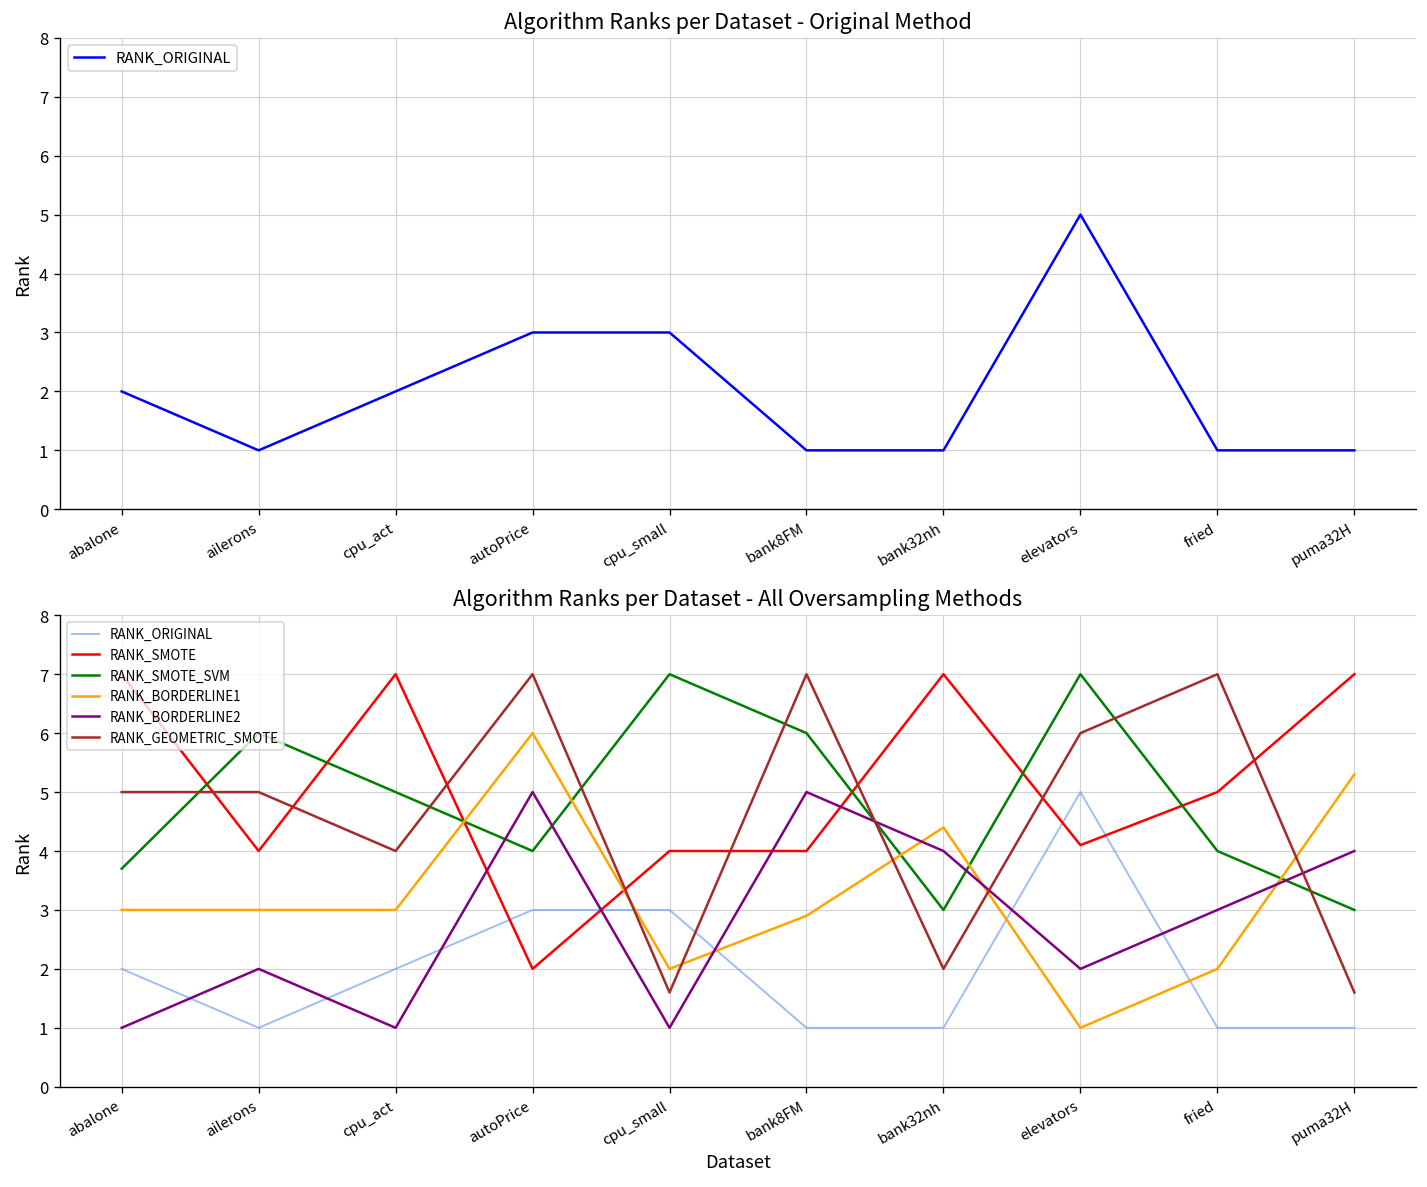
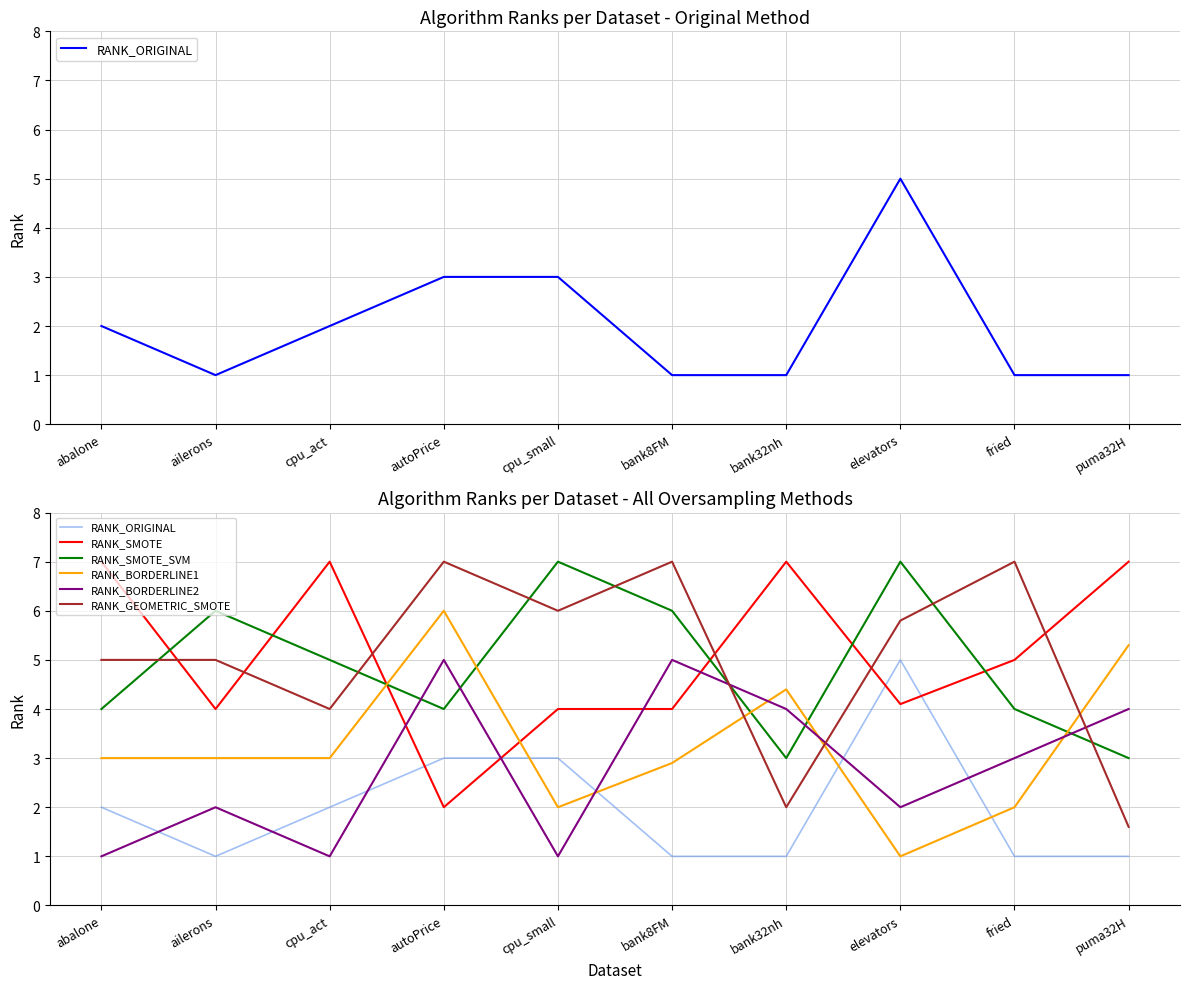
Algorithm Ranks per Dataset - All Oversampling Methods, RANK_SMOTE_SVM, abalone: 3.7 -> 4.0
Algorithm Ranks per Dataset - All Oversampling Methods, RANK_GEOMETRIC_SMOTE, cpu_small: 1.6 -> 6.0
Algorithm Ranks per Dataset - All Oversampling Methods, RANK_GEOMETRIC_SMOTE, elevators: 6.0 -> 5.8
